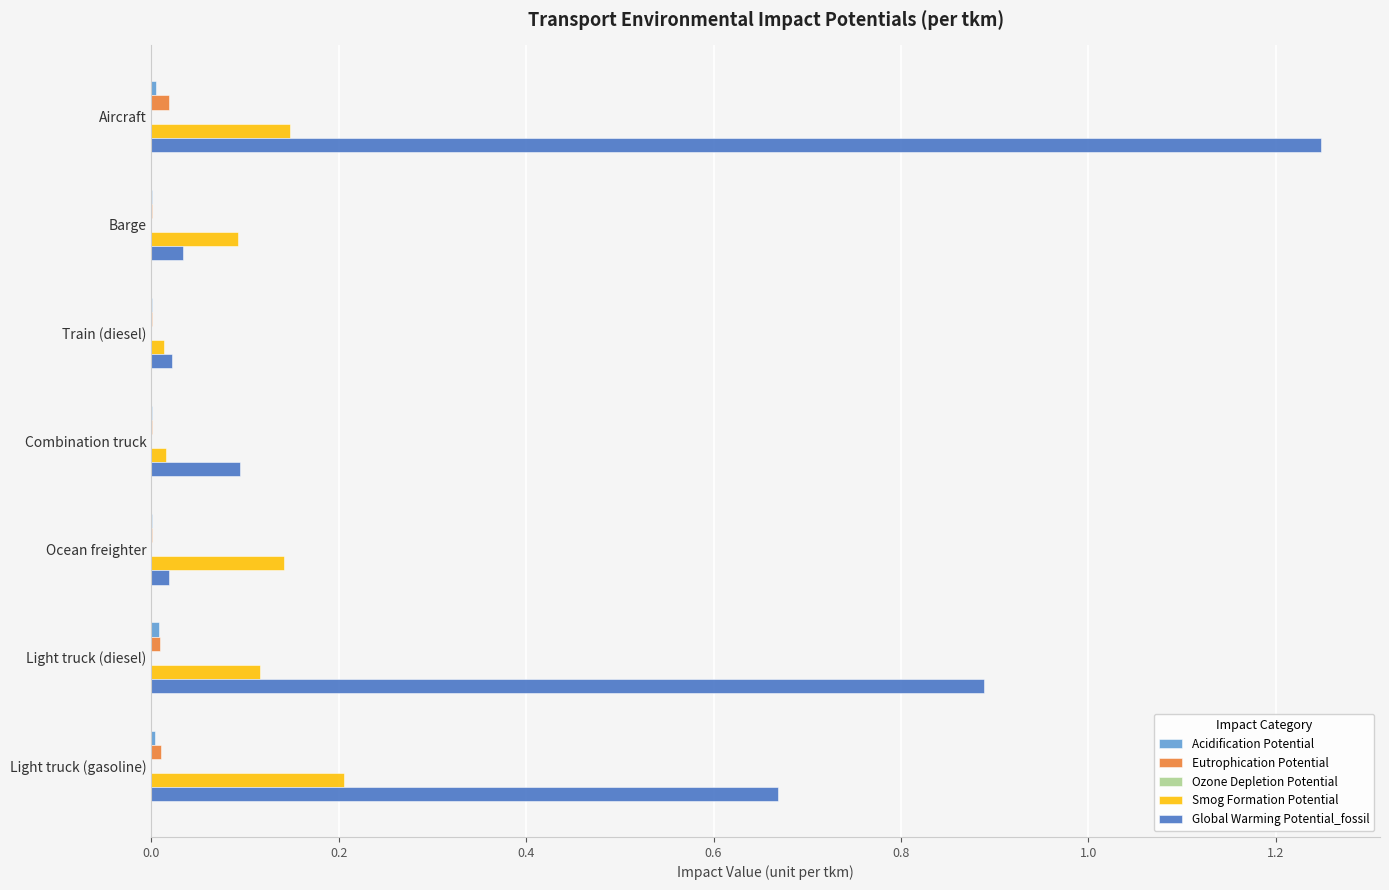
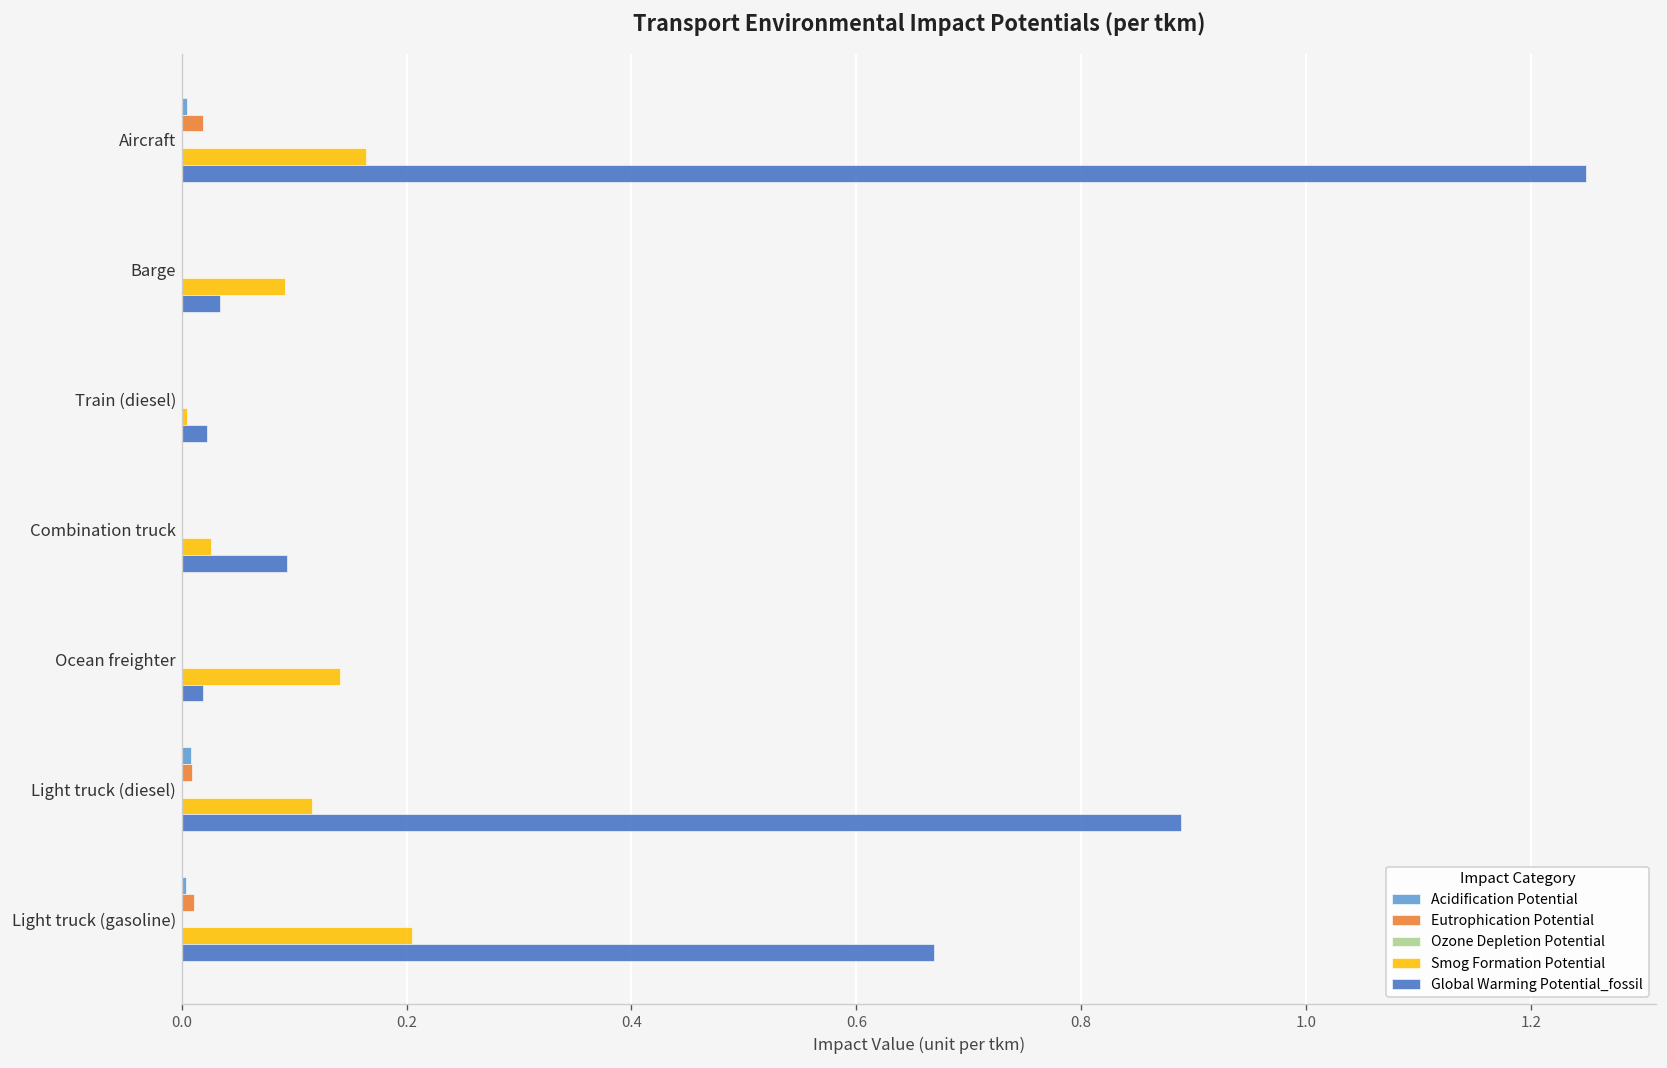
Smog Formation Potential, Aircraft: 0.15 -> 0.16
Smog Formation Potential, Train (diesel): 0.01 -> 0.00
Smog Formation Potential, Combination truck: 0.02 -> 0.03
